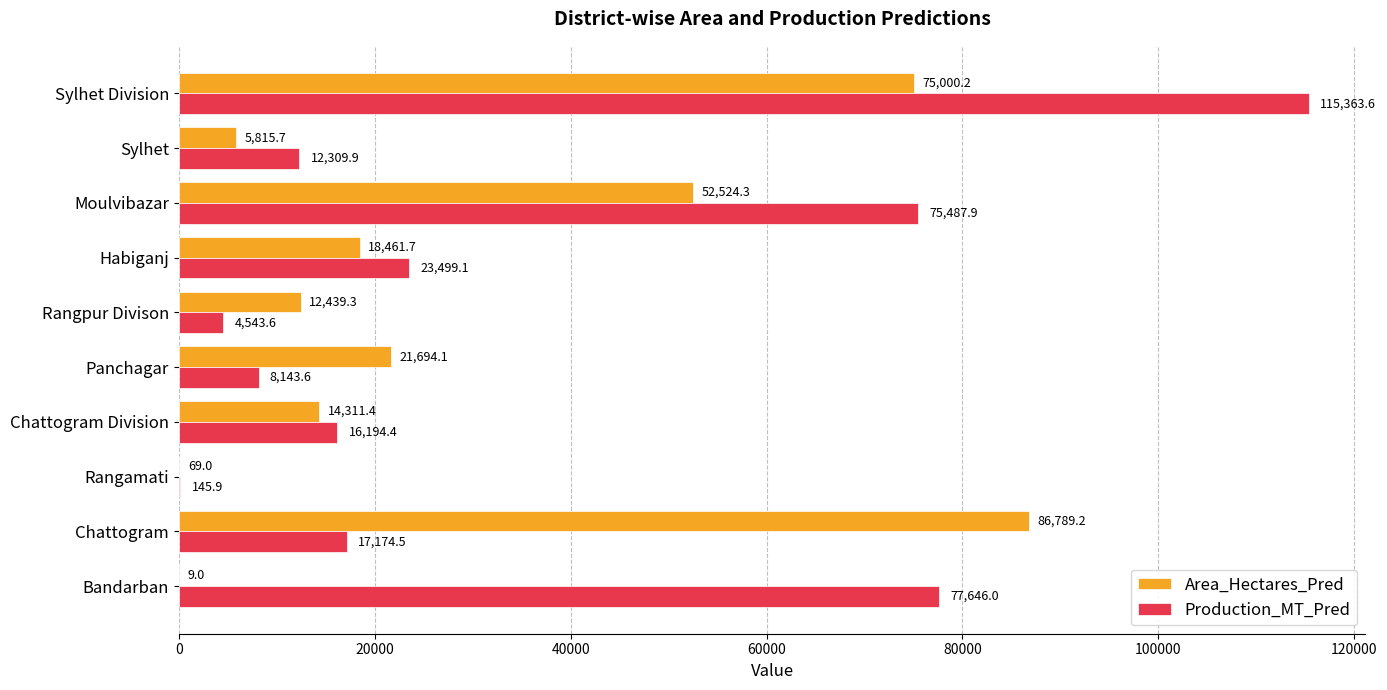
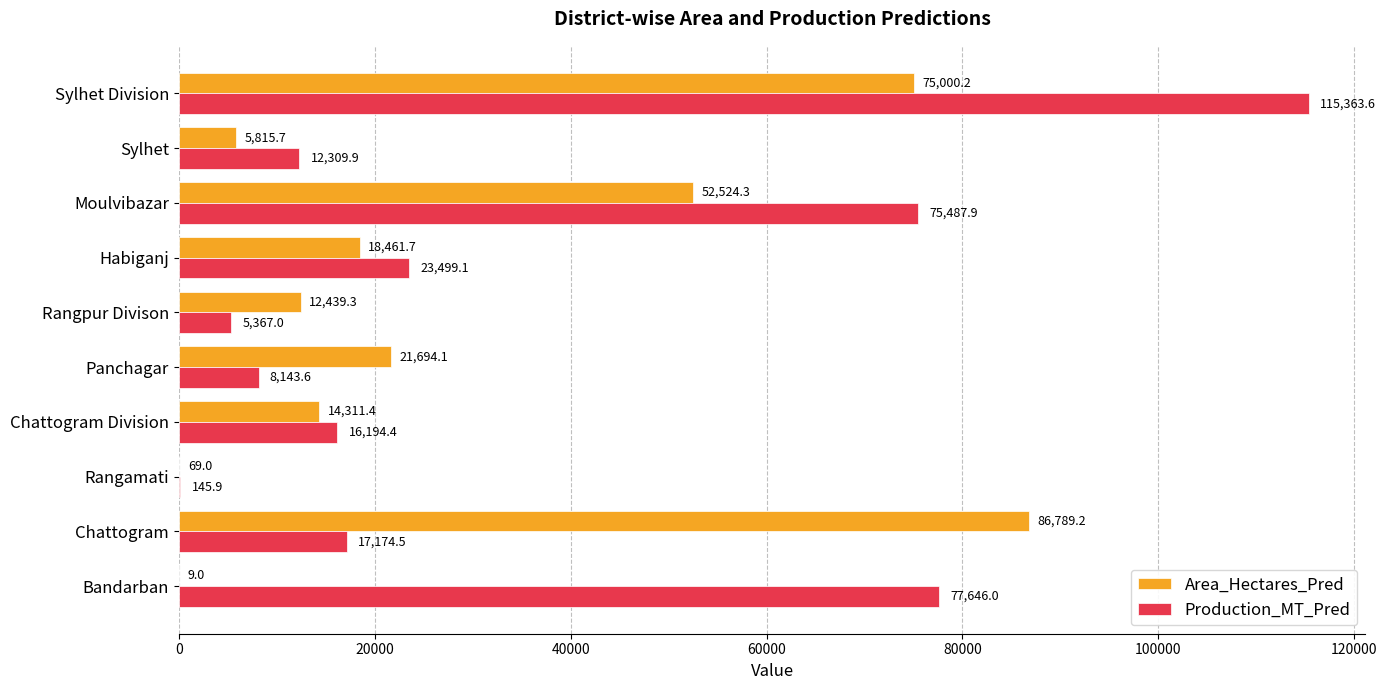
Production_MT_Pred, Rangpur Divison: 4,543.6 -> 5,367.0
